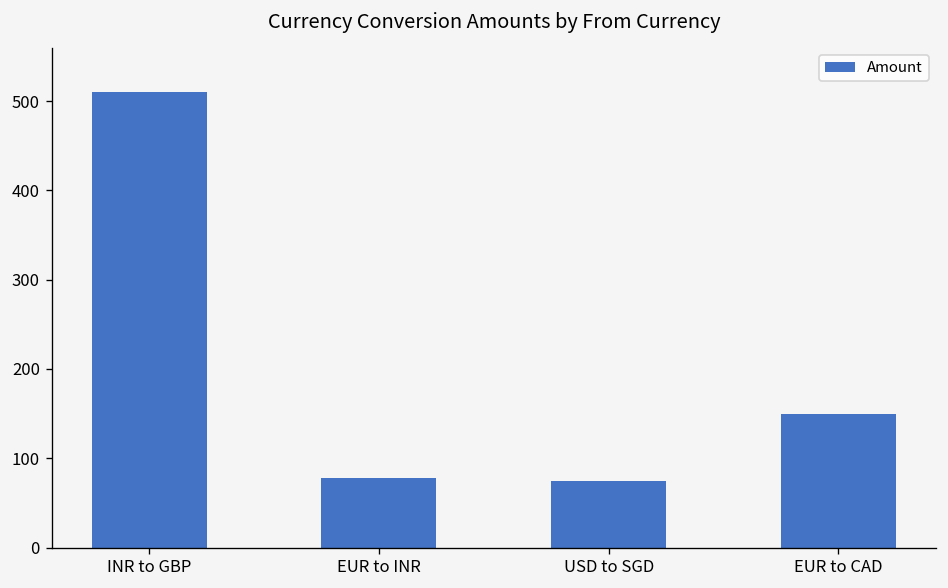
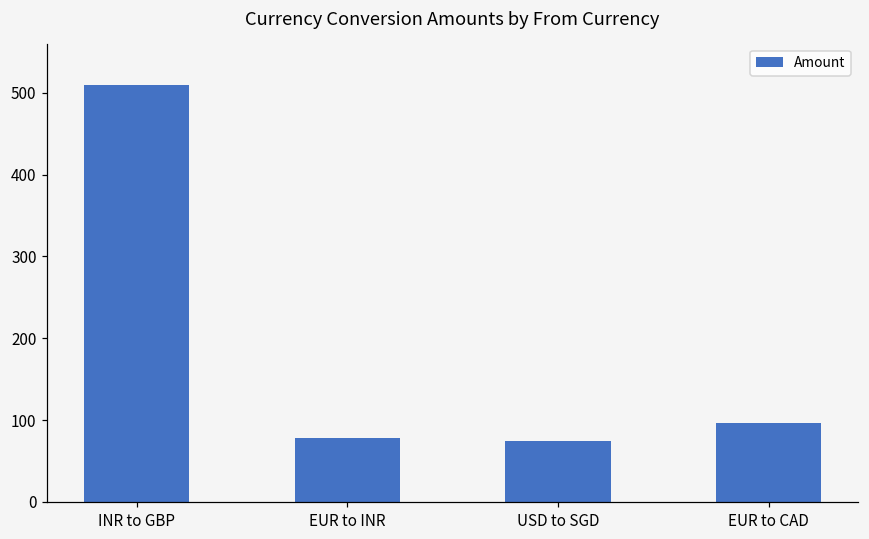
EUR to CAD: 150 -> 100
